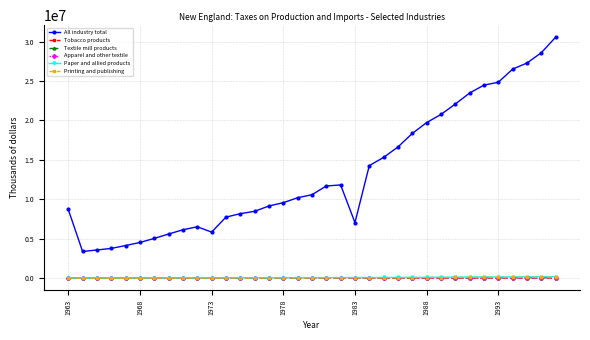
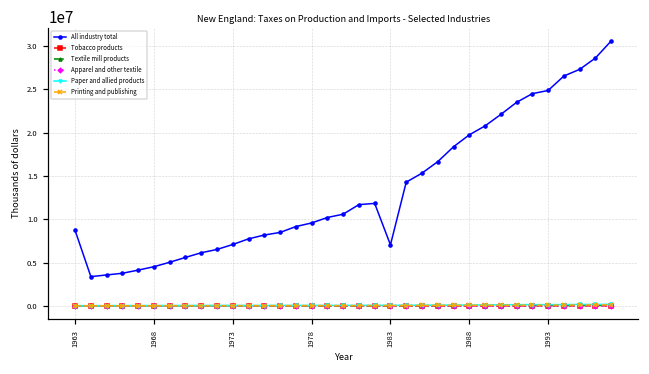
All industry total, 1973: 6000000 -> 7000000
